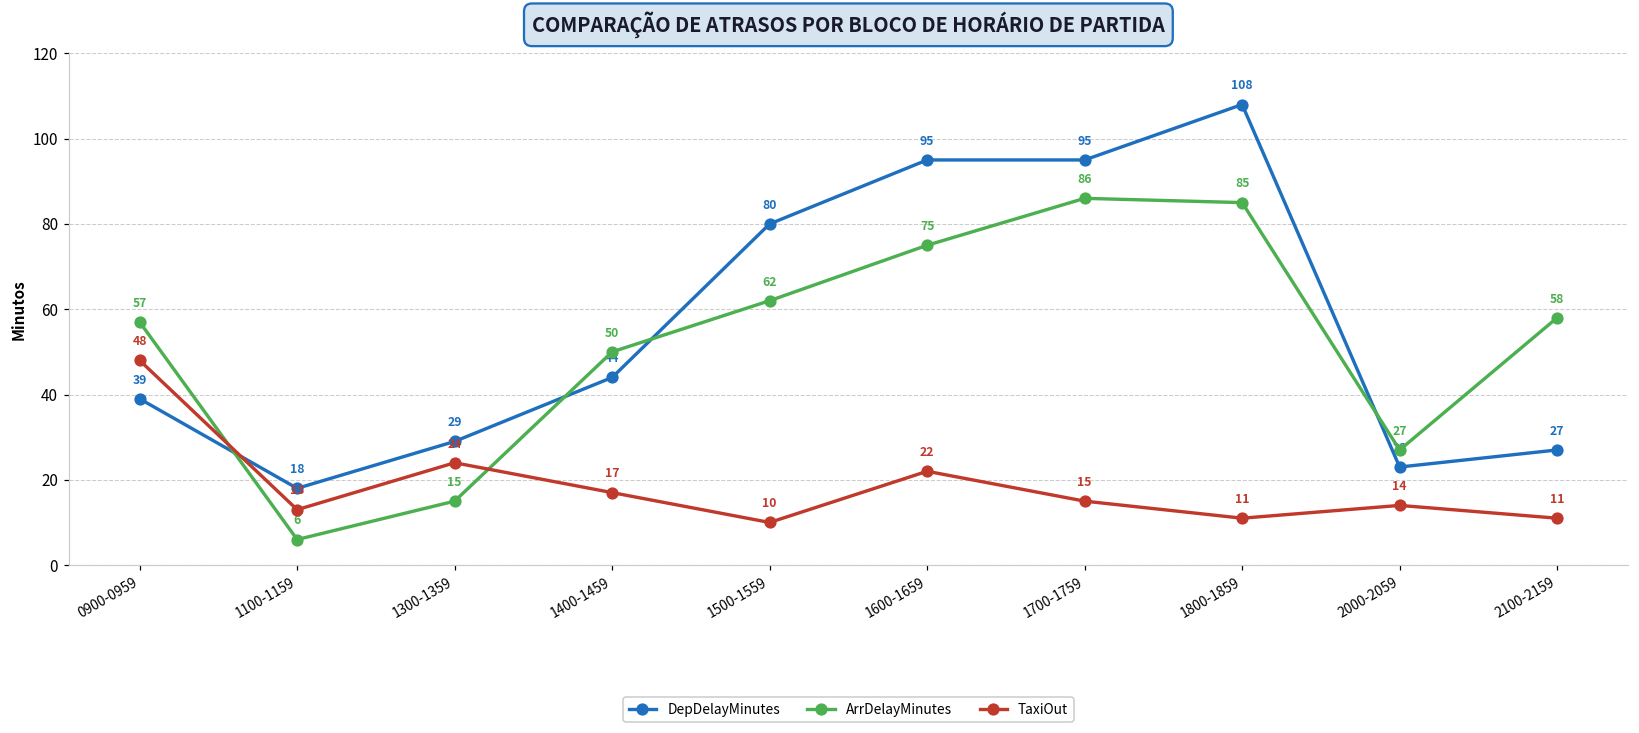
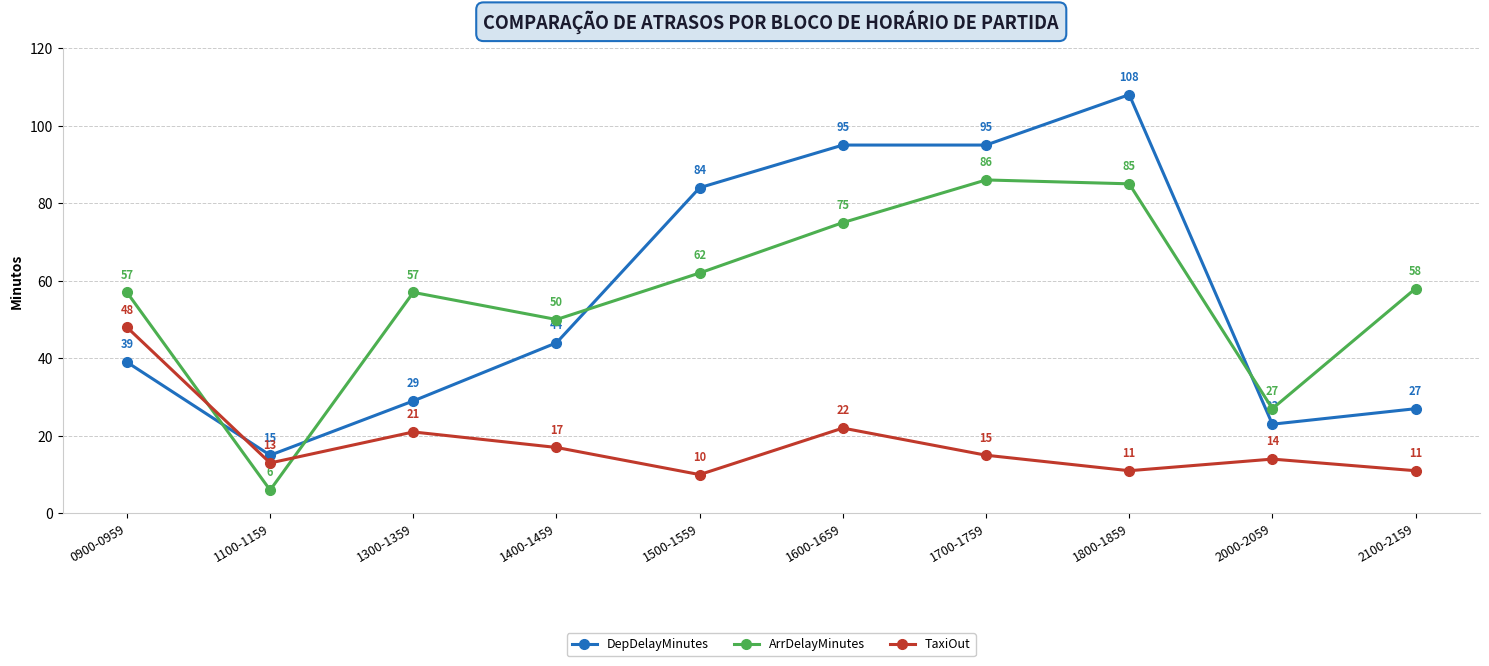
DepDelayMinutes, 1100-1159: 18 -> 15
ArrDelayMinutes, 1300-1359: 15 -> 57
TaxiOut, 1300-1359: 24 -> 21
DepDelayMinutes, 1500-1559: 80 -> 84
